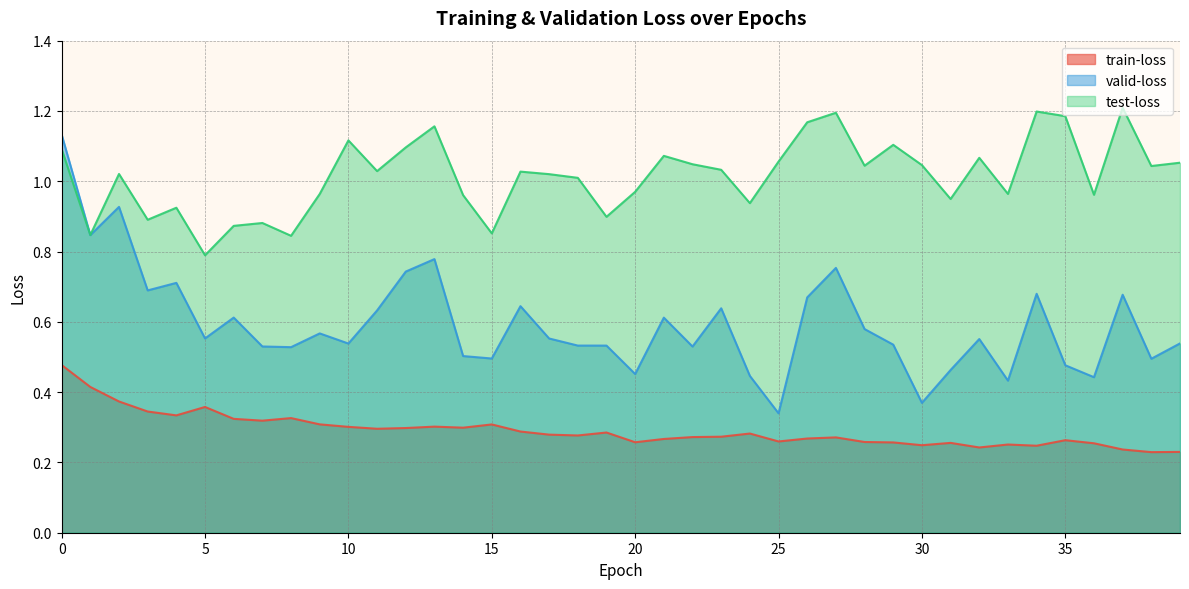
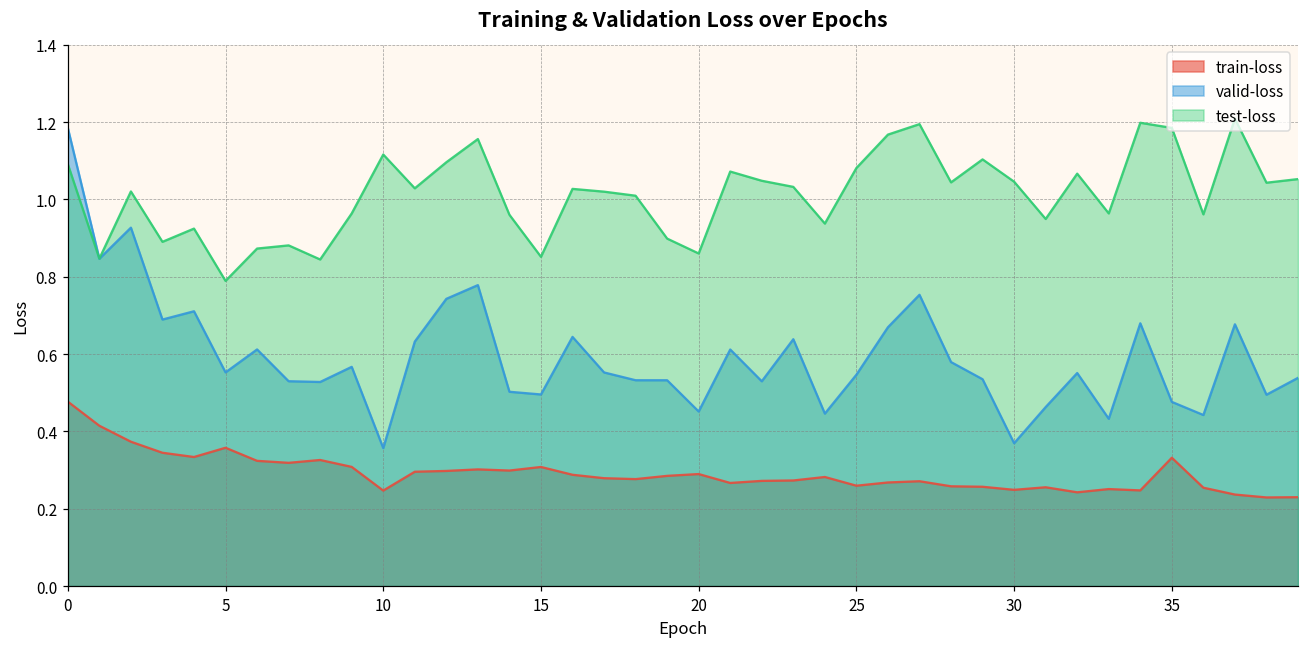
valid-loss, 0: 1.13 -> 1.19
train-loss, 10: 0.30 -> 0.25
valid-loss, 10: 0.54 -> 0.36
train-loss, 20: 0.26 -> 0.29
test-loss, 20: 0.97 -> 0.86
valid-loss, 25: 0.34 -> 0.55
test-loss, 25: 1.06 -> 1.08
train-loss, 35: 0.26 -> 0.33
